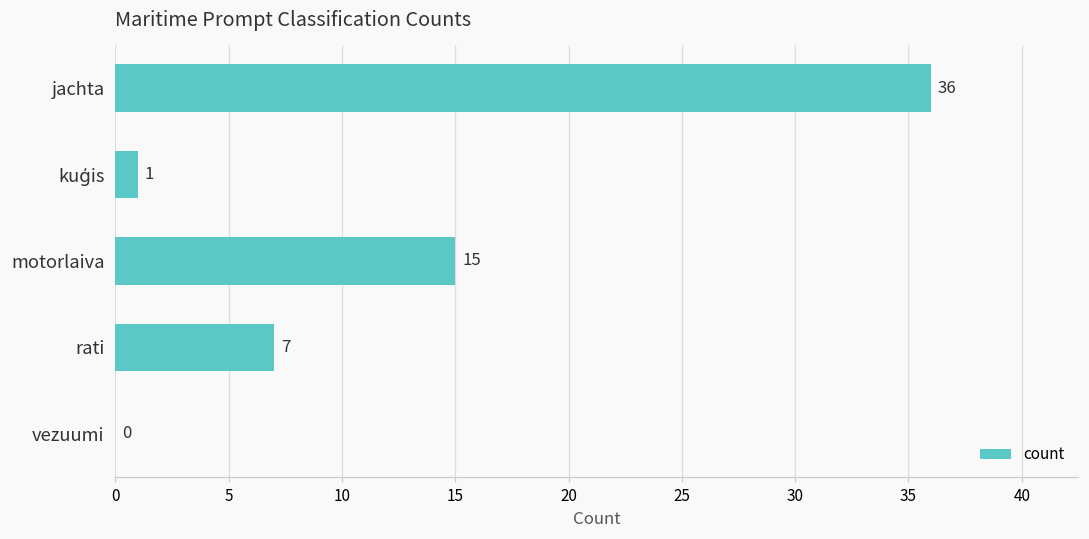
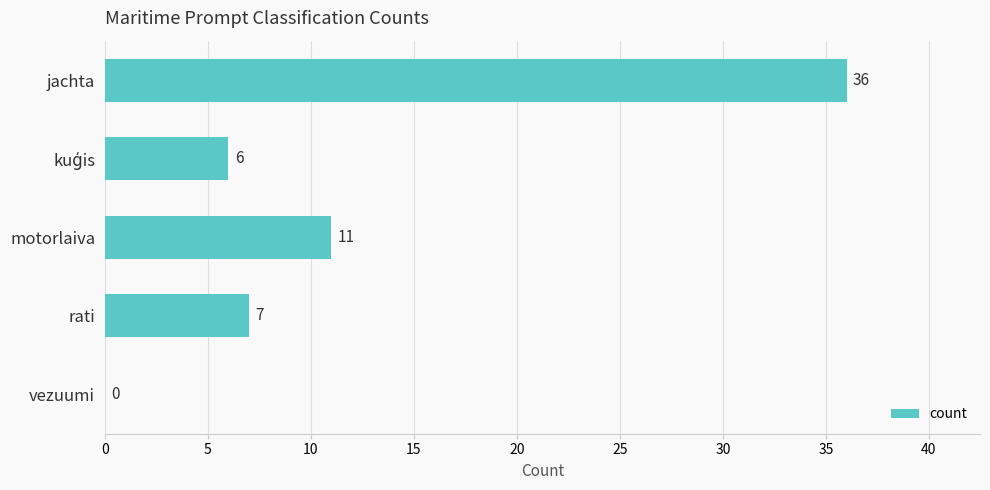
kuģis: 1 -> 6
motorlaiva: 15 -> 11
